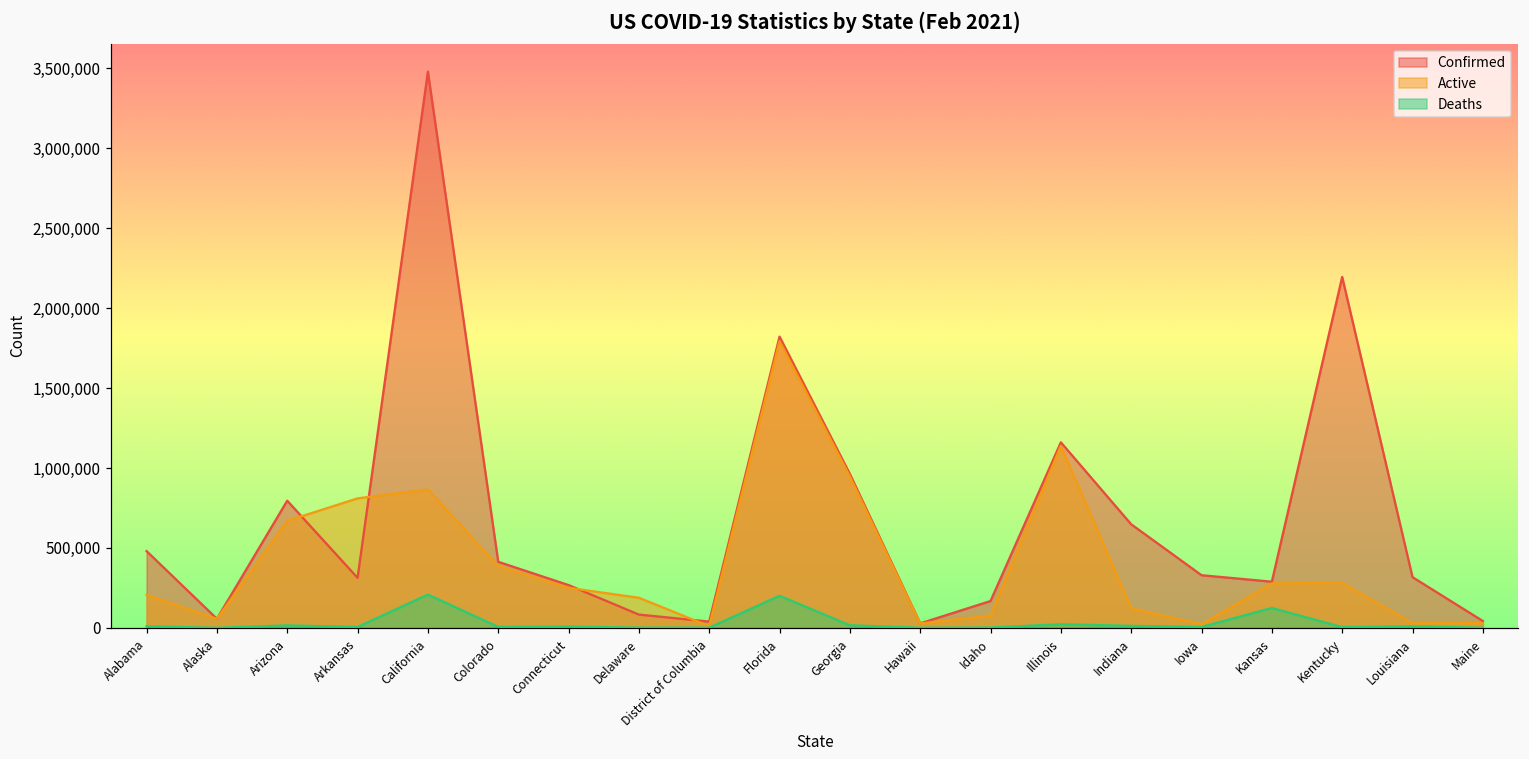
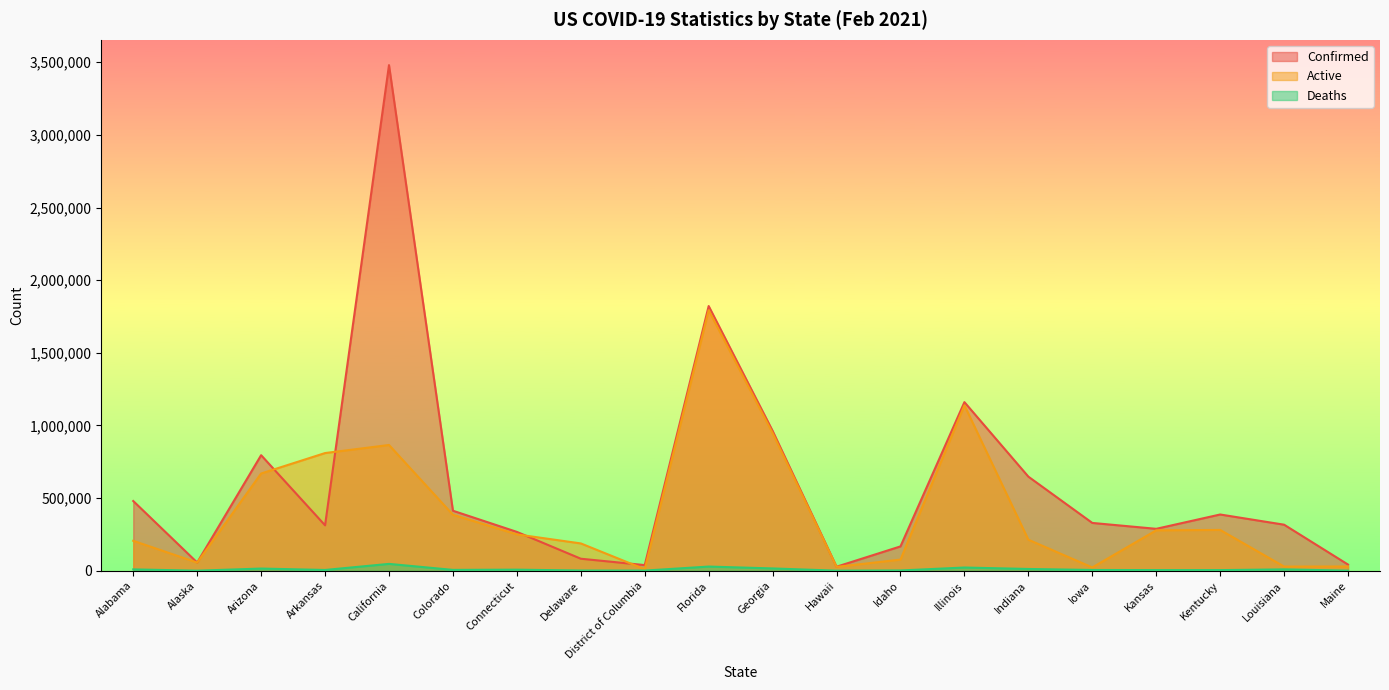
Deaths, California: 210,000 -> 50,000
Deaths, Florida: 200,000 -> 30,000
Active, Indiana: 120,000 -> 210,000
Deaths, Kansas: 120,000 -> 0
Confirmed, Kentucky: 2,200,000 -> 390,000
